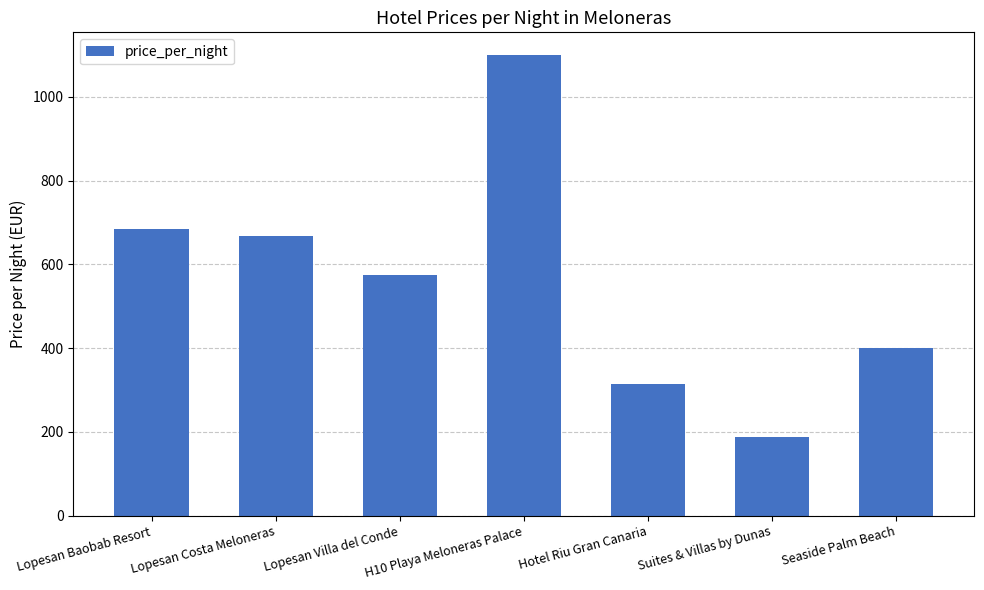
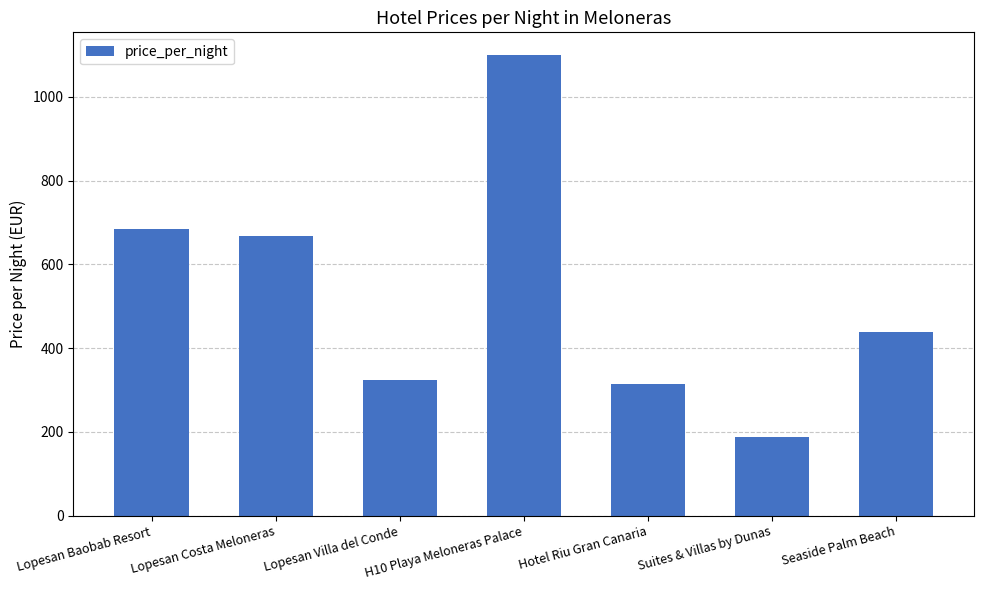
Lopesan Villa del Conde: 570 -> 320
Seaside Palm Beach: 400 -> 440
